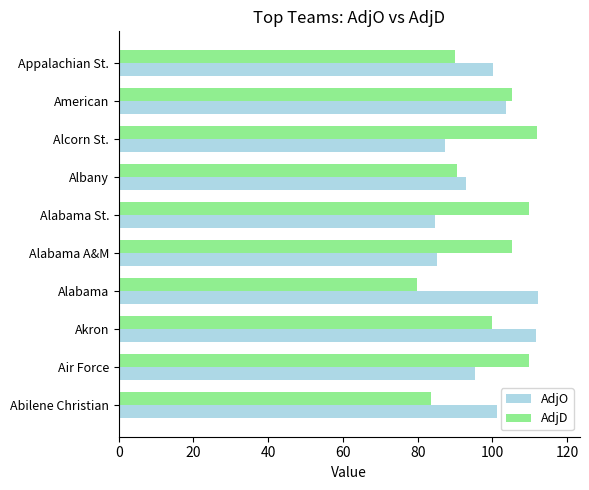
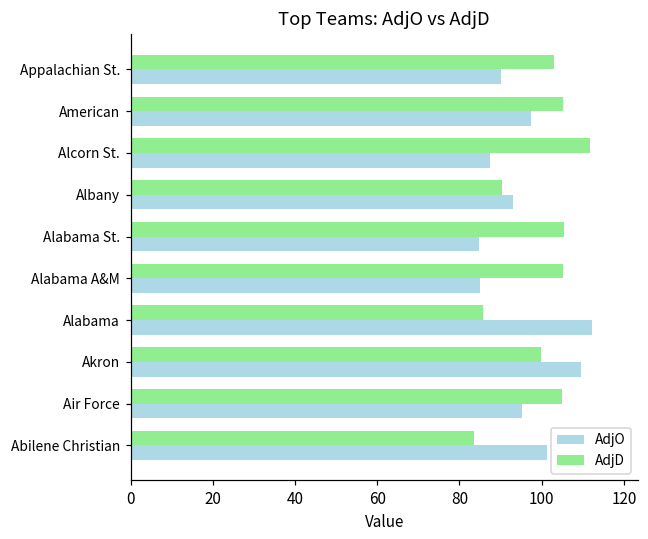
AdjD, Appalachian St.: 90 -> 103
AdjO, Appalachian St.: 100 -> 90
AdjO, American: 104 -> 97
AdjD, Alabama St.: 110 -> 105
AdjD, Alabama: 80 -> 86
AdjO, Akron: 112 -> 110
AdjD, Air Force: 110 -> 105
